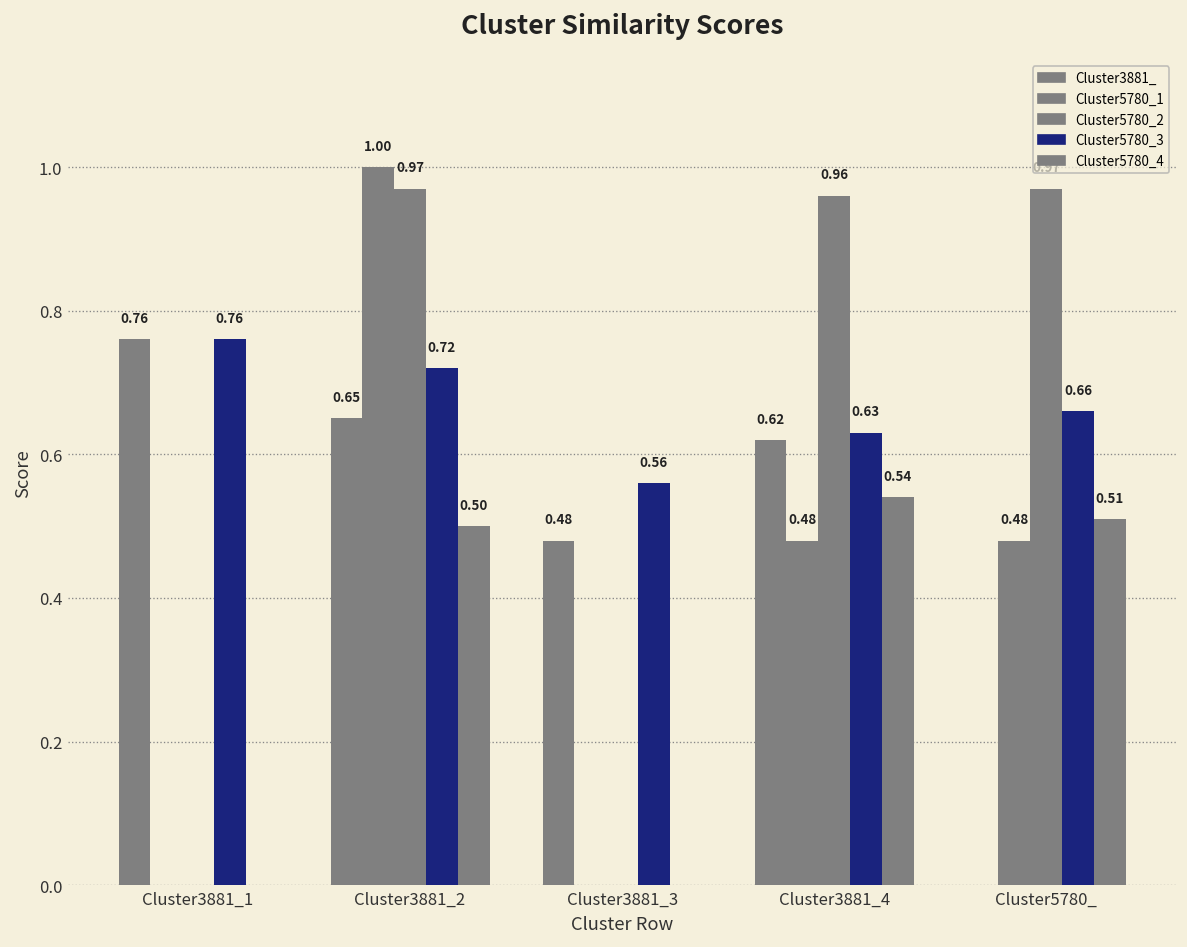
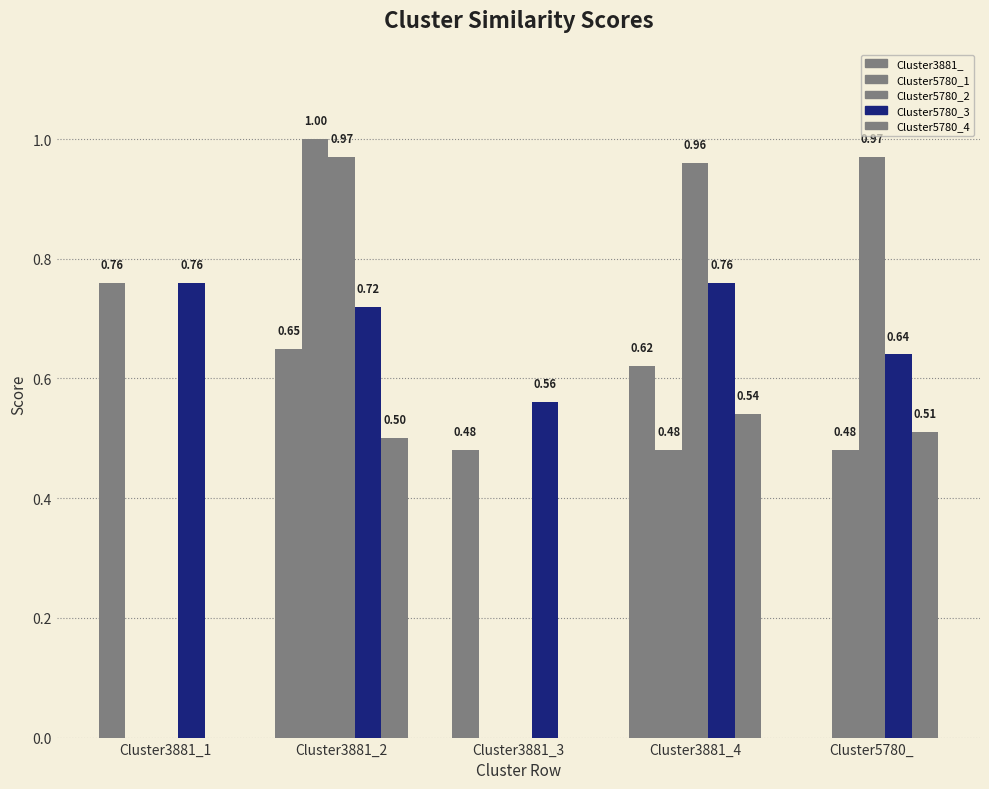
Cluster5780_3, Cluster3881_4: 0.63 -> 0.76
Cluster5780_3, Cluster5780_: 0.66 -> 0.64
